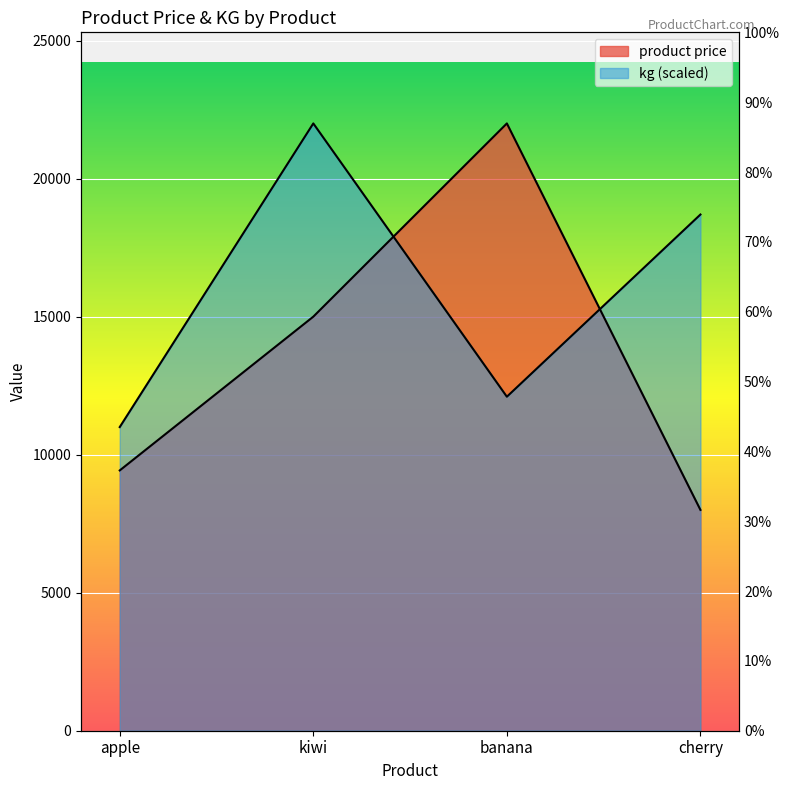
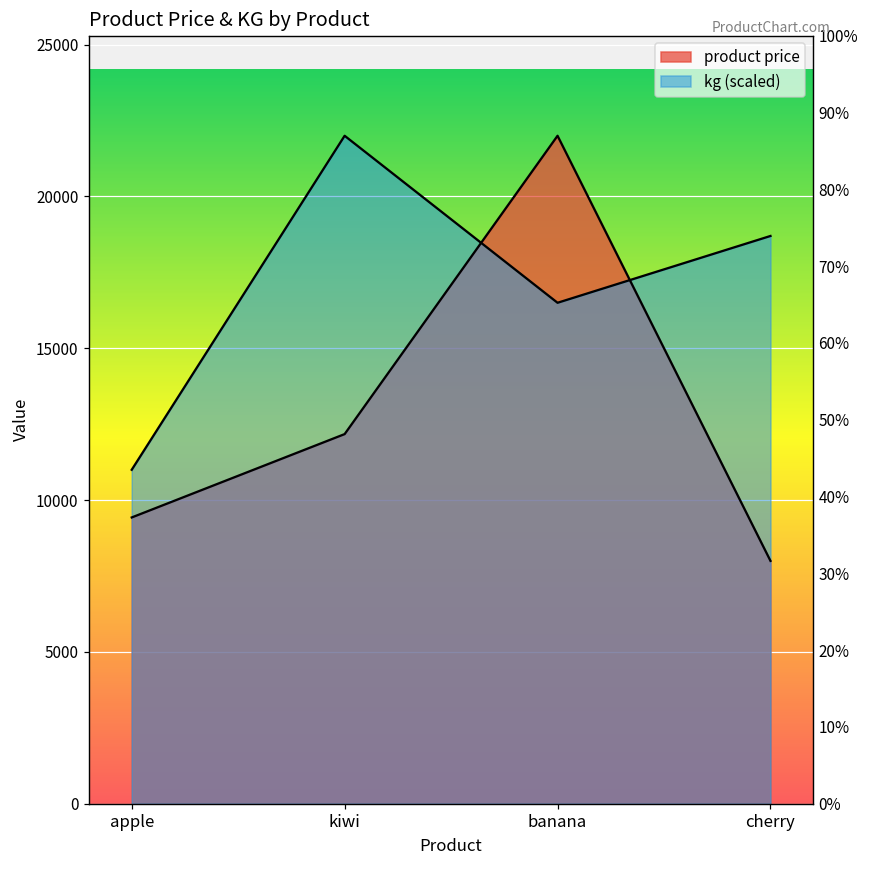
product price, kiwi: 15000 -> 12200
kg (scaled), banana: 12100 -> 16500
